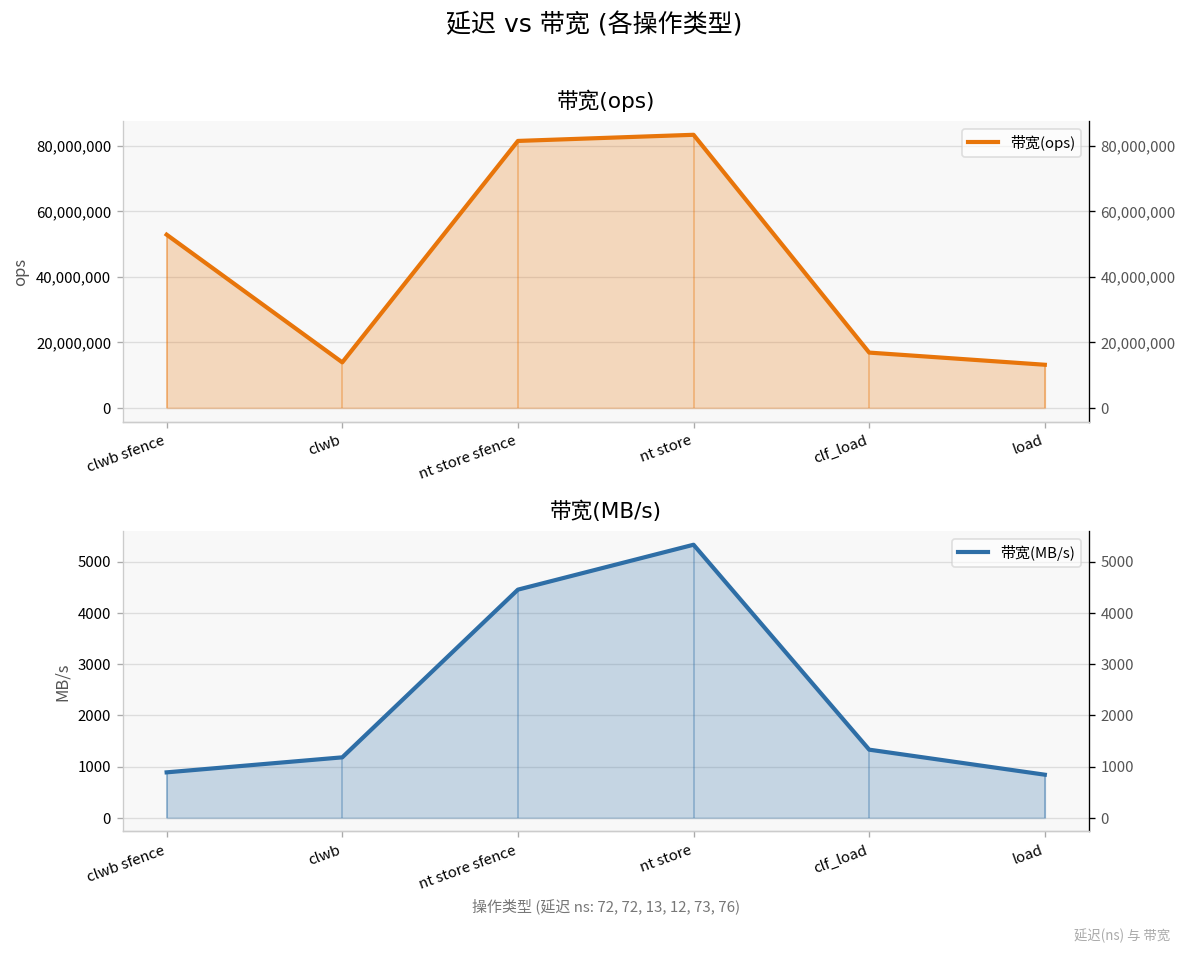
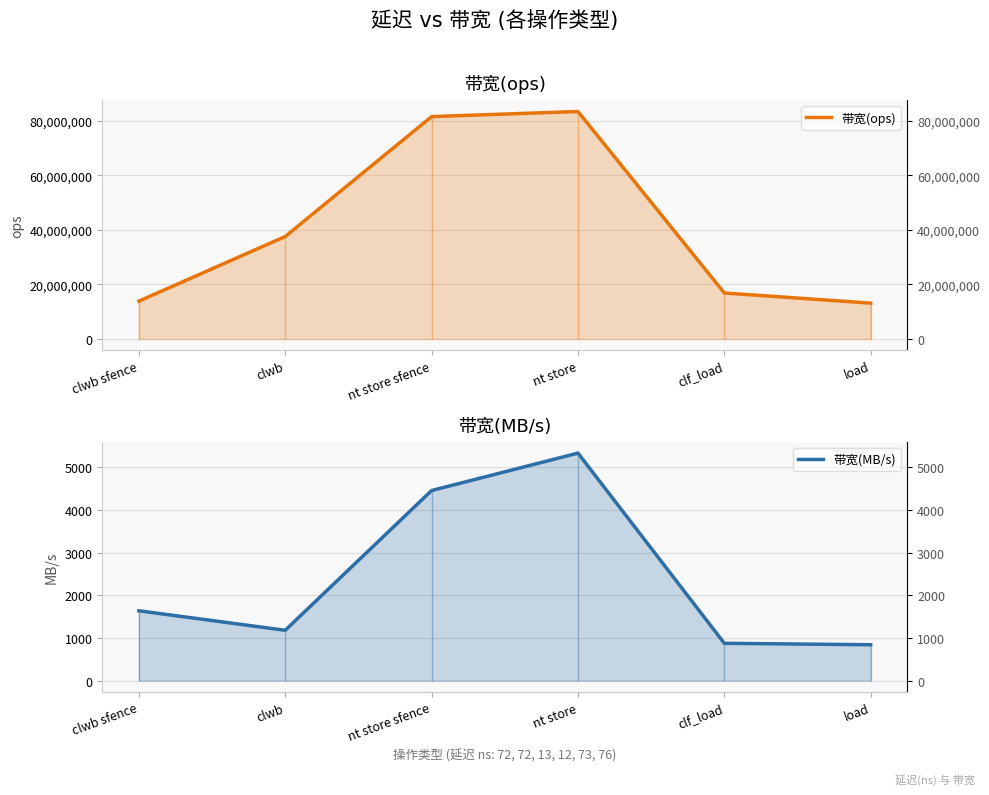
带宽(ops), clwb sfence: 53,000,000 -> 14,000,000
带宽(ops), clwb: 14,000,000 -> 38,000,000
带宽(MB/s), clwb sfence: 900 -> 1600
带宽(MB/s), clf_load: 1300 -> 900
